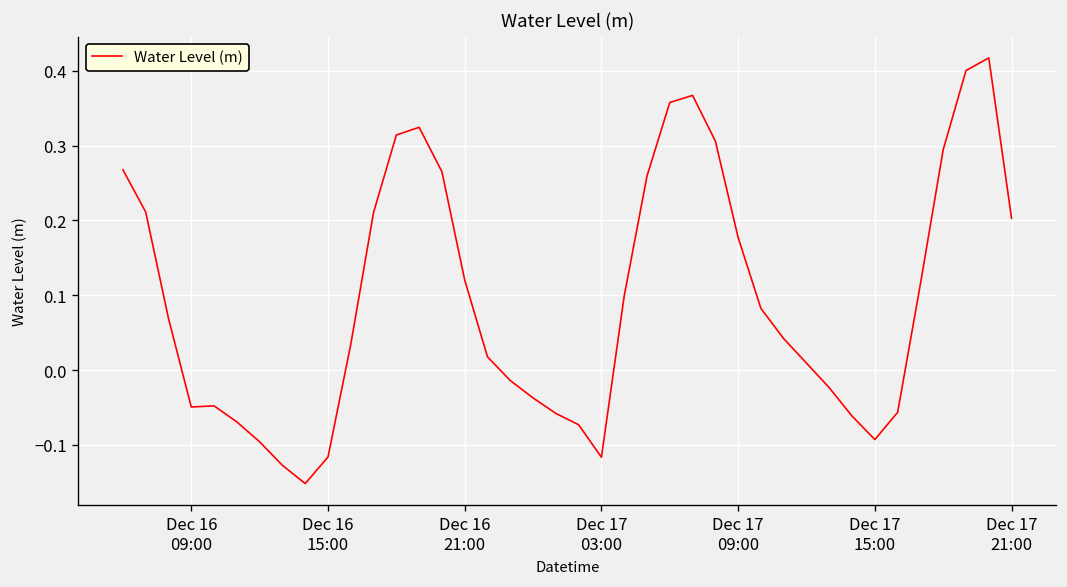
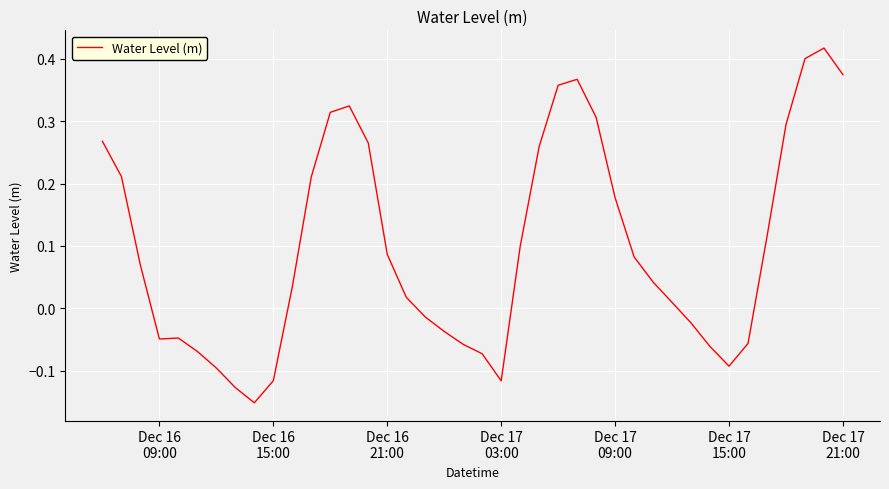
Dec 16 21:00: 0.12 -> 0.09
Dec 17 21:00: 0.20 -> 0.37
